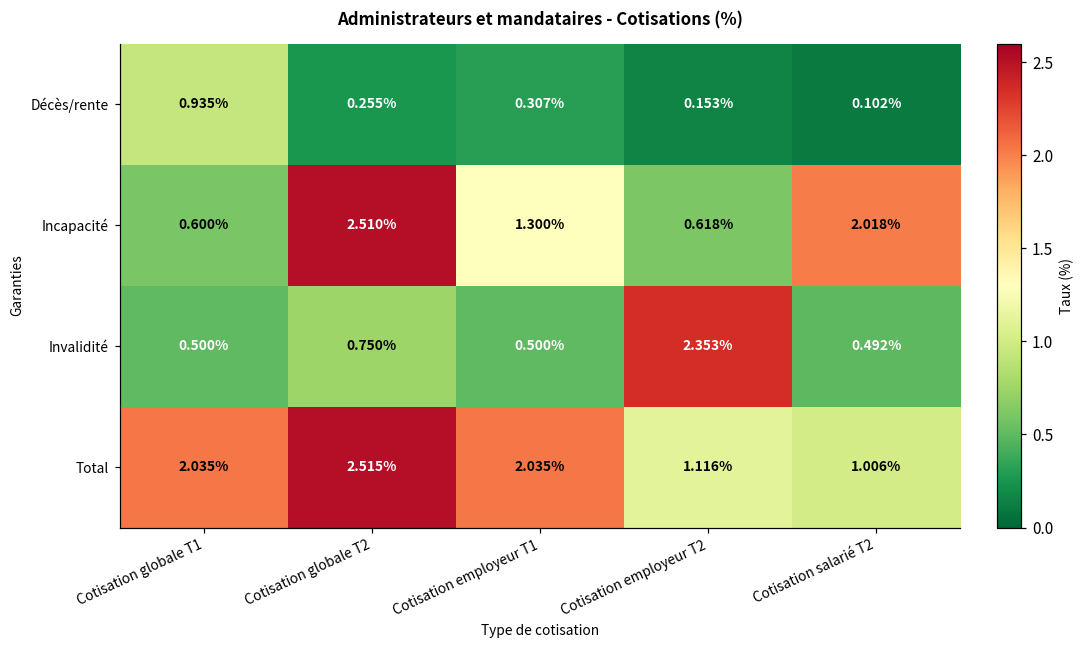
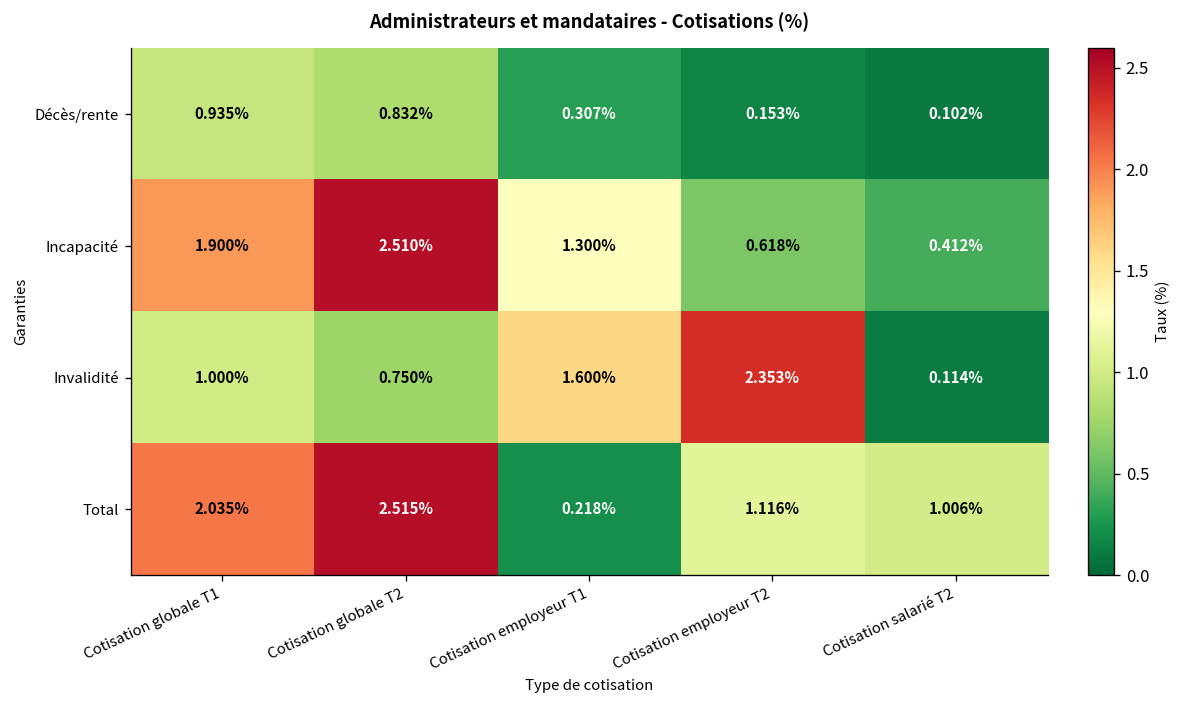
Décès/rente, Cotisation globale T2: 0.255% -> 0.832%
Incapacité, Cotisation globale T1: 0.600% -> 1.900%
Incapacité, Cotisation salarié T2: 2.018% -> 0.412%
Invalidité, Cotisation globale T1: 0.500% -> 1.000%
Invalidité, Cotisation employeur T1: 0.500% -> 1.600%
Invalidité, Cotisation salarié T2: 0.492% -> 0.114%
Total, Cotisation employeur T1: 2.035% -> 0.218%
